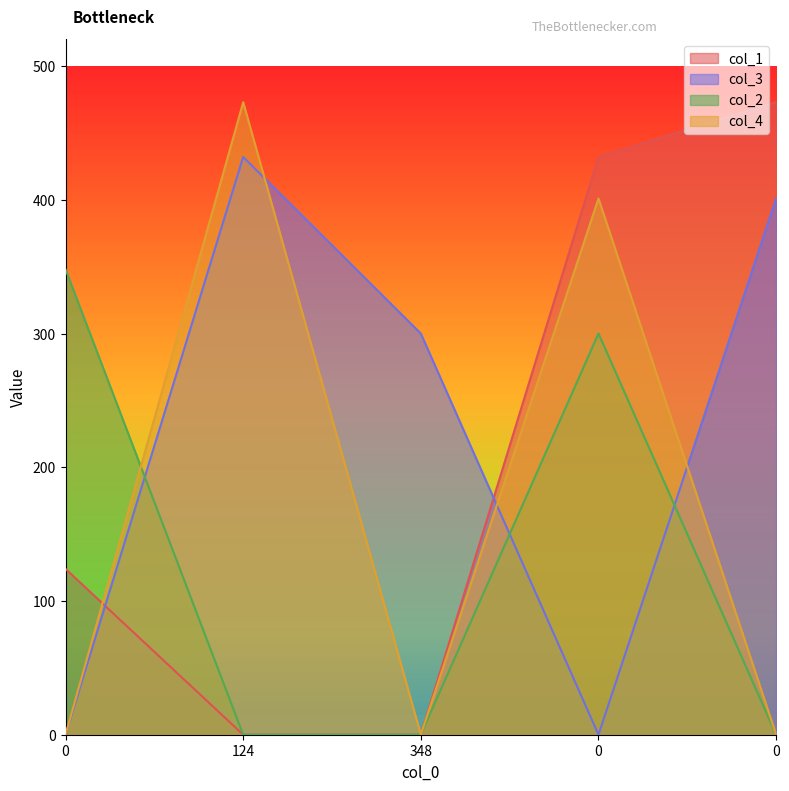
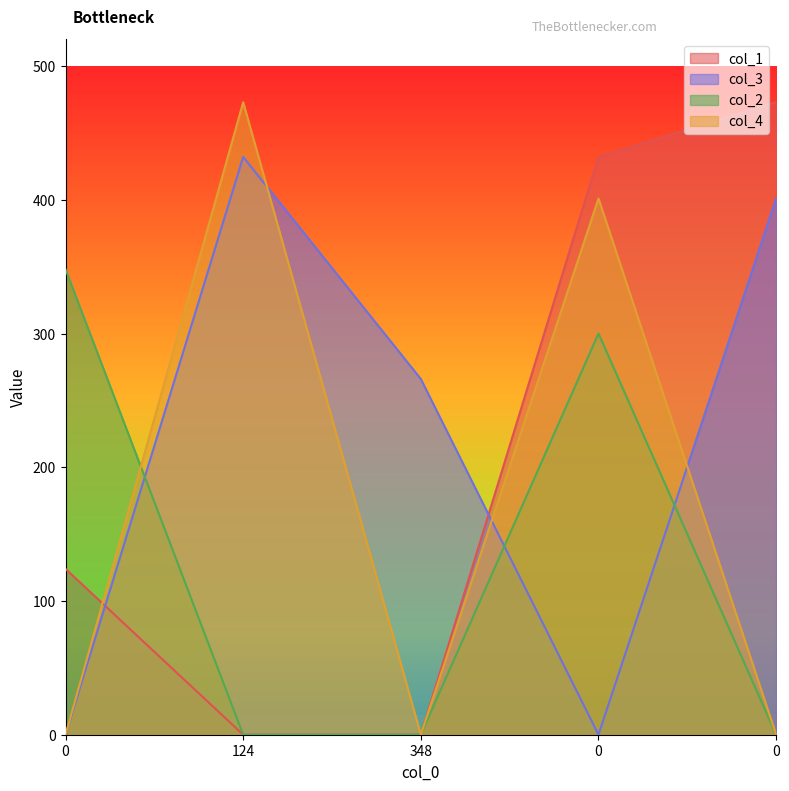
col_3, 348: 300 -> 266
